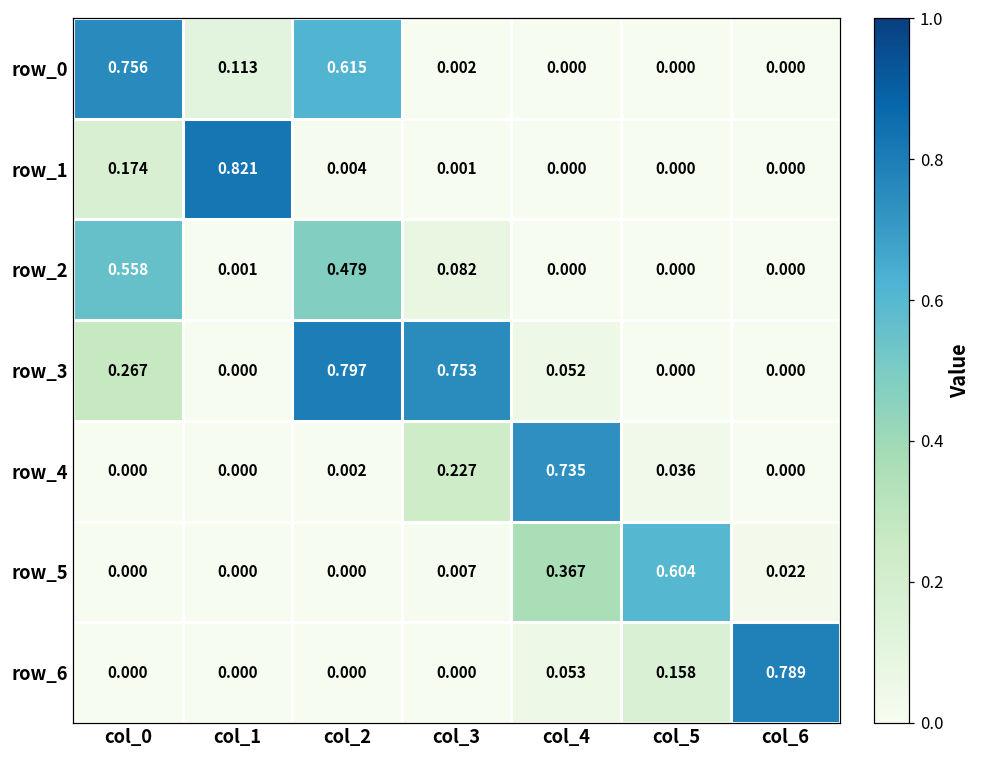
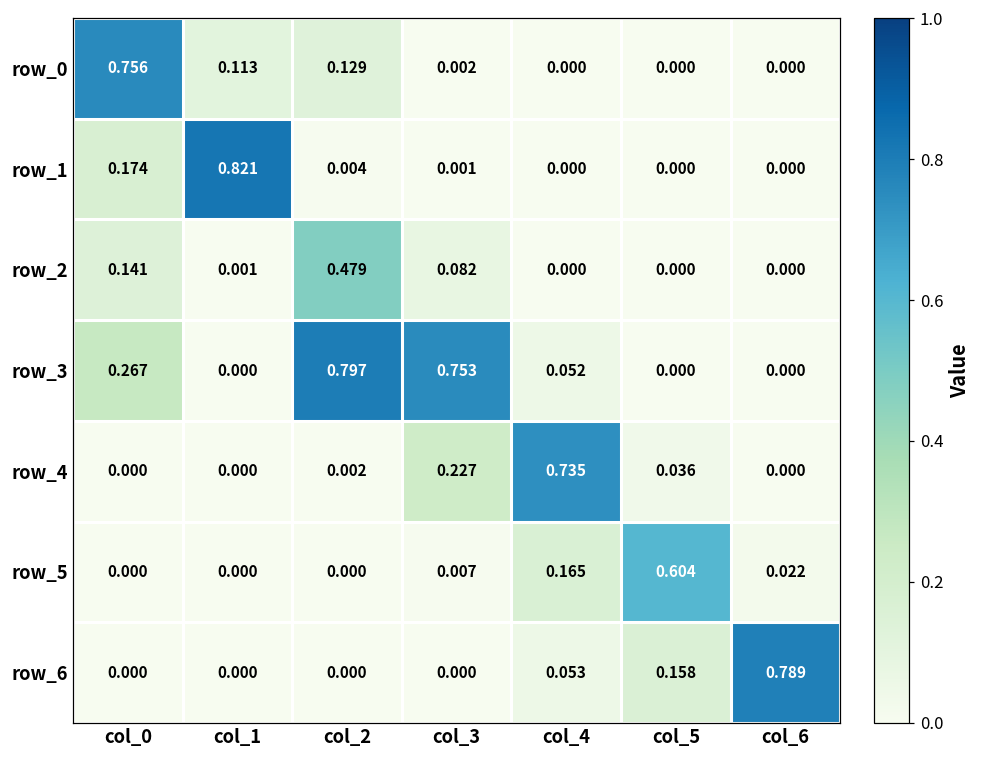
row_0, col_2: 0.615 -> 0.129
row_2, col_0: 0.558 -> 0.141
row_5, col_4: 0.367 -> 0.165
